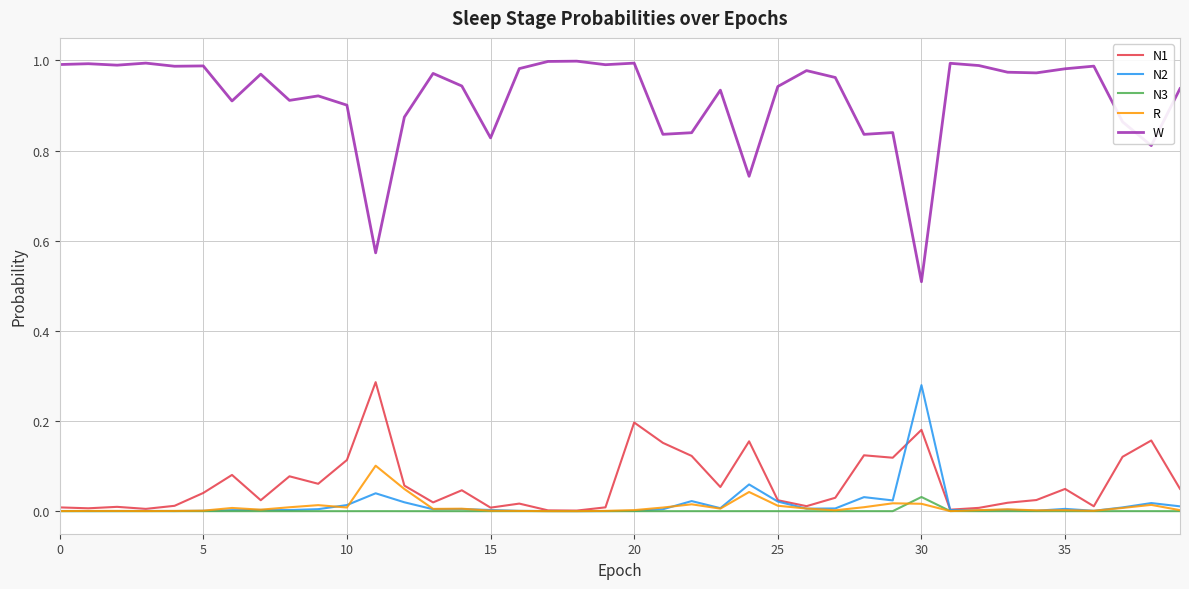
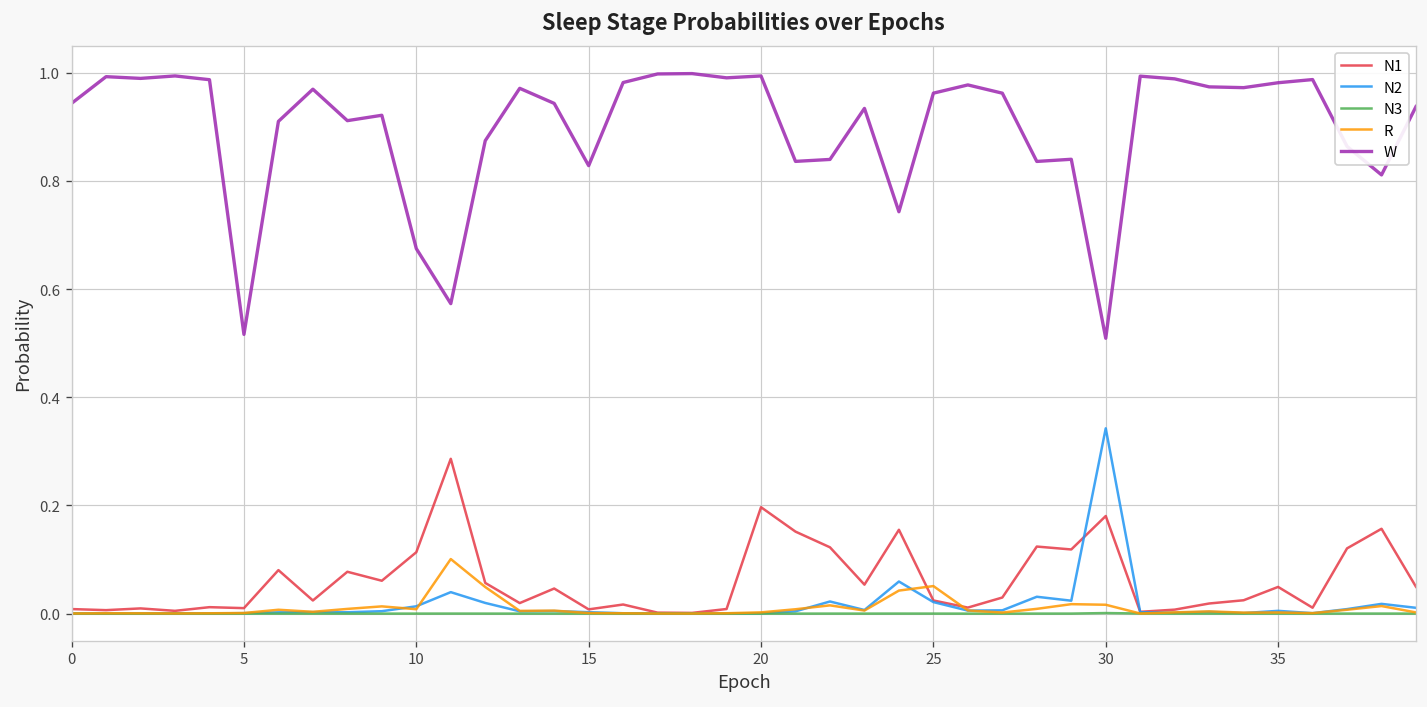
W, 0: 0.99 -> 0.94
N1, 5: 0.04 -> 0.01
W, 5: 0.99 -> 0.52
W, 10: 0.90 -> 0.67
R, 25: 0.01 -> 0.05
W, 25: 0.94 -> 0.96
N2, 30: 0.28 -> 0.34
N3, 30: 0.03 -> 0.00
